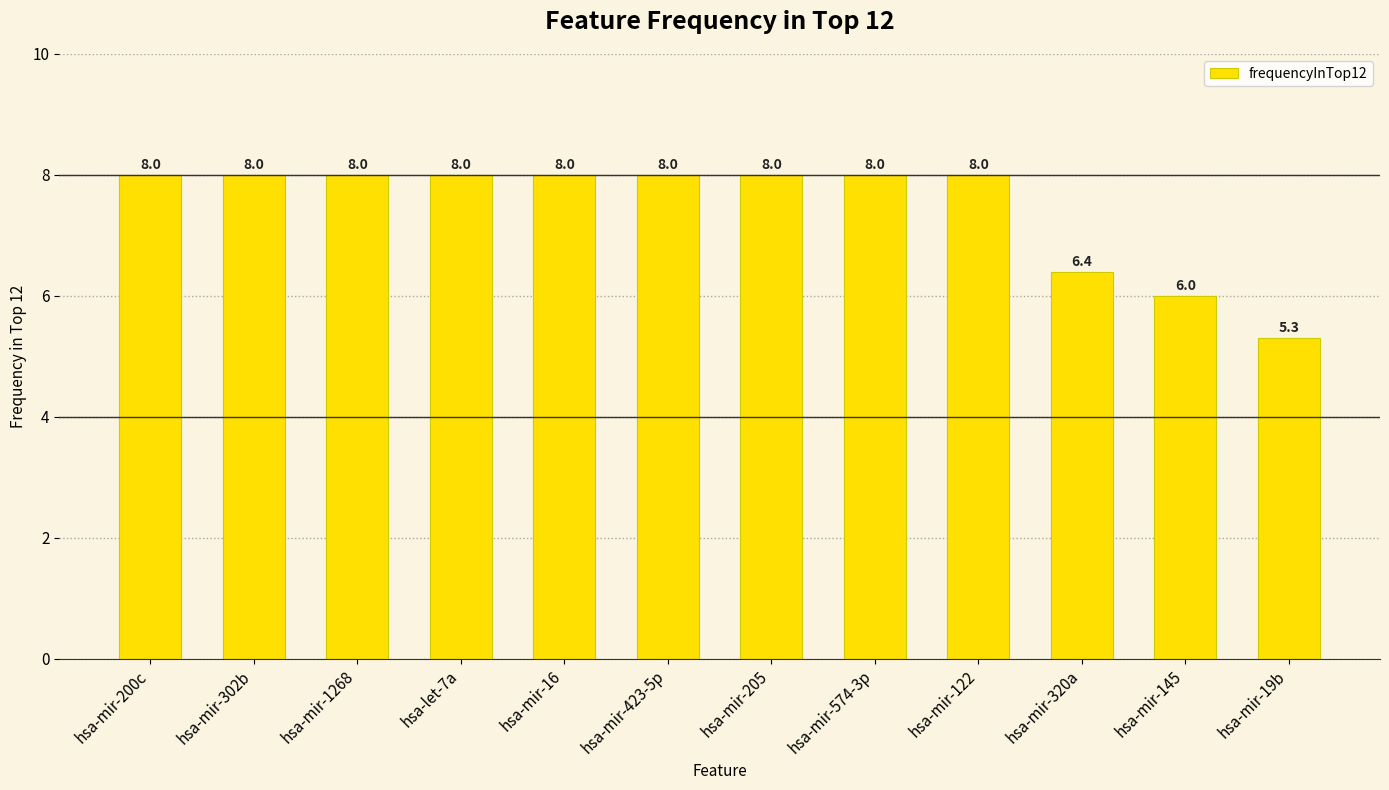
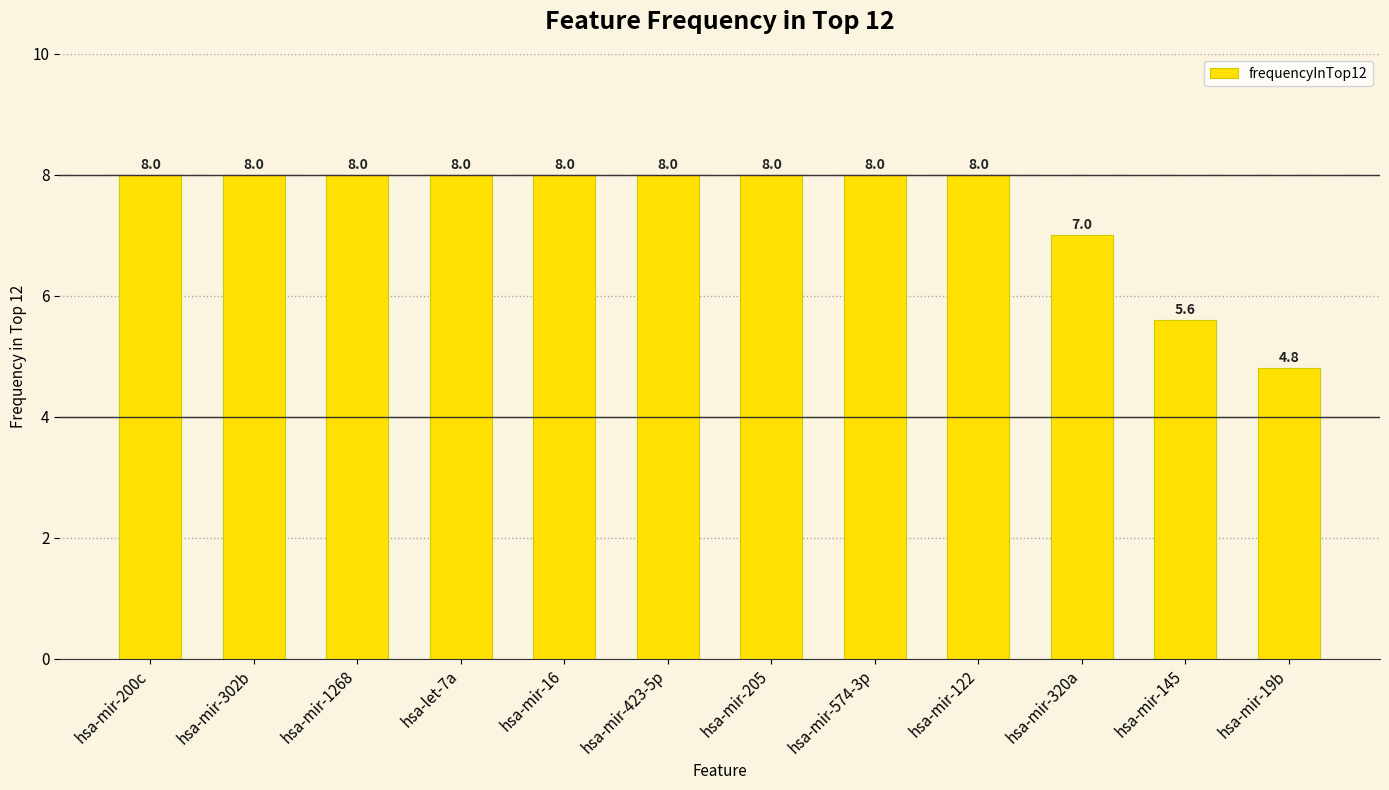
hsa-mir-320a: 6.4 -> 7.0
hsa-mir-145: 6.0 -> 5.6
hsa-mir-19b: 5.3 -> 4.8
